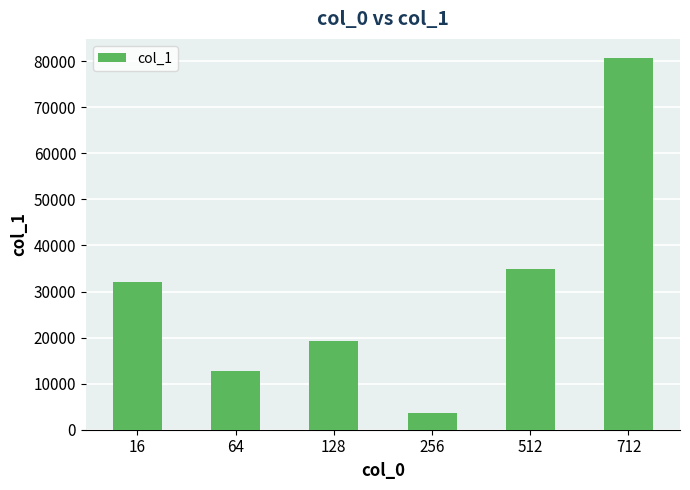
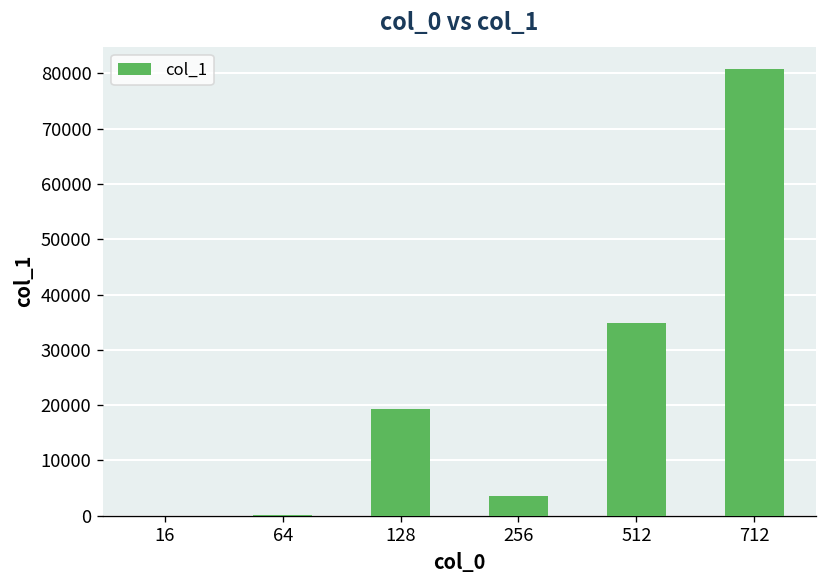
16: 32000 -> 0
64: 13000 -> 0
